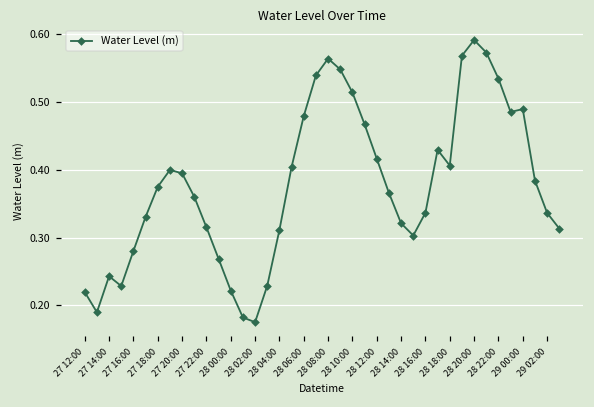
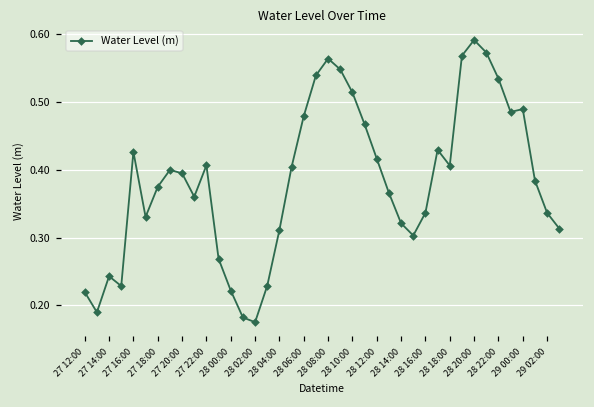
27 16:00: 0.28 -> 0.43
27 22:00: 0.32 -> 0.41
